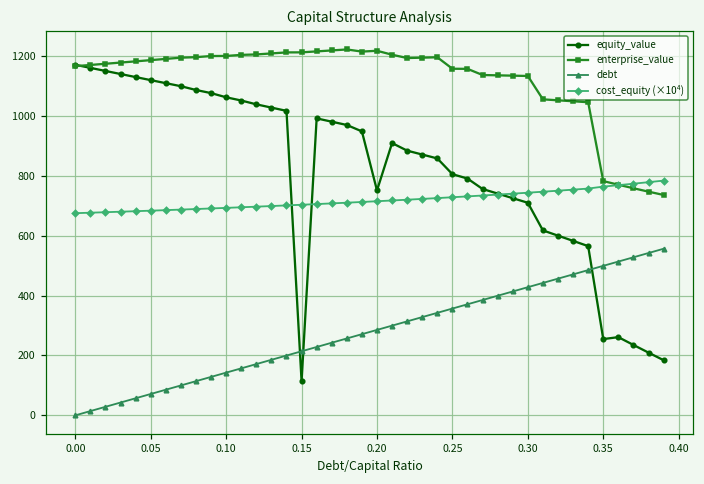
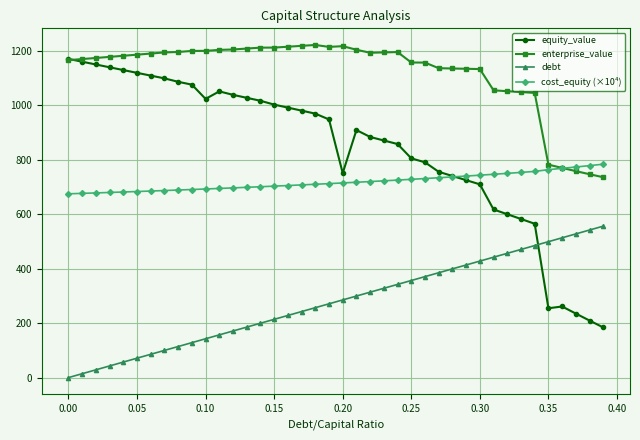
equity_value, 0.10: 1060 -> 1020
equity_value, 0.15: 110 -> 1000
